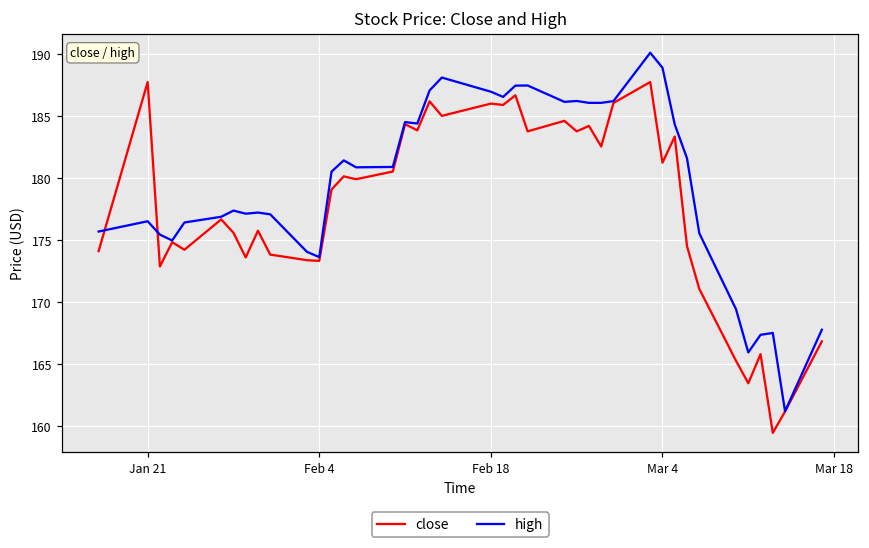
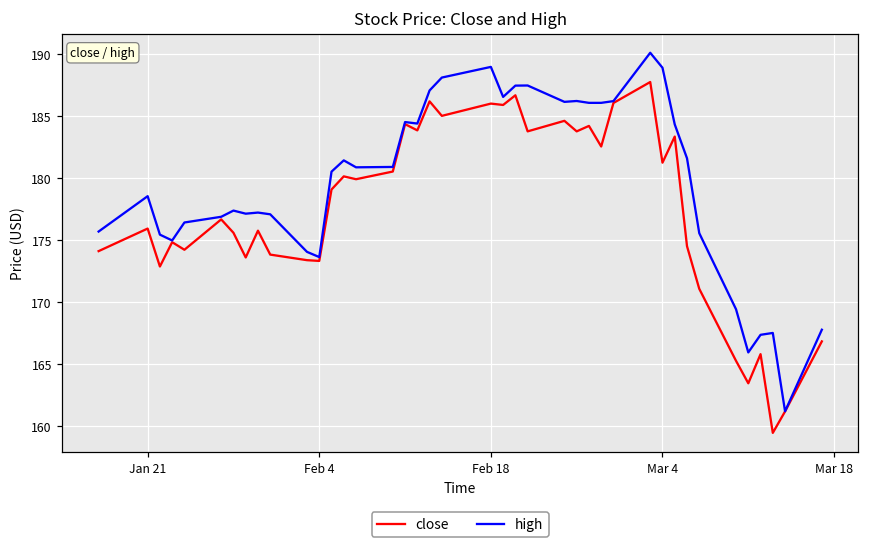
close, Jan 21: 187.8 -> 176.0
high, Jan 21: 176.6 -> 178.6
high, Feb 18: 187 -> 189
